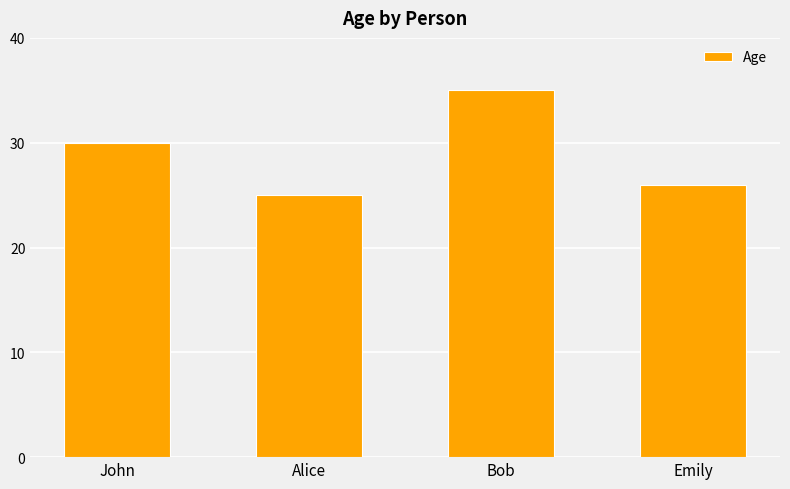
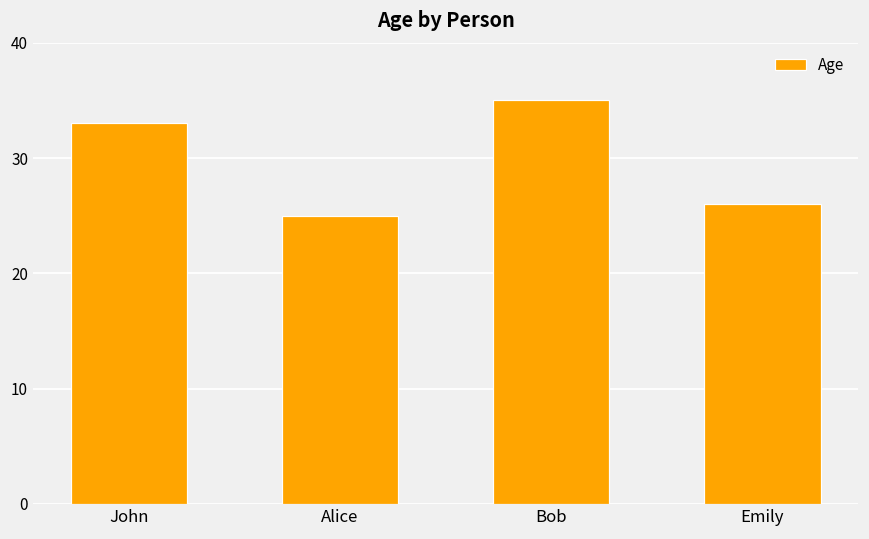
John: 30 -> 33
